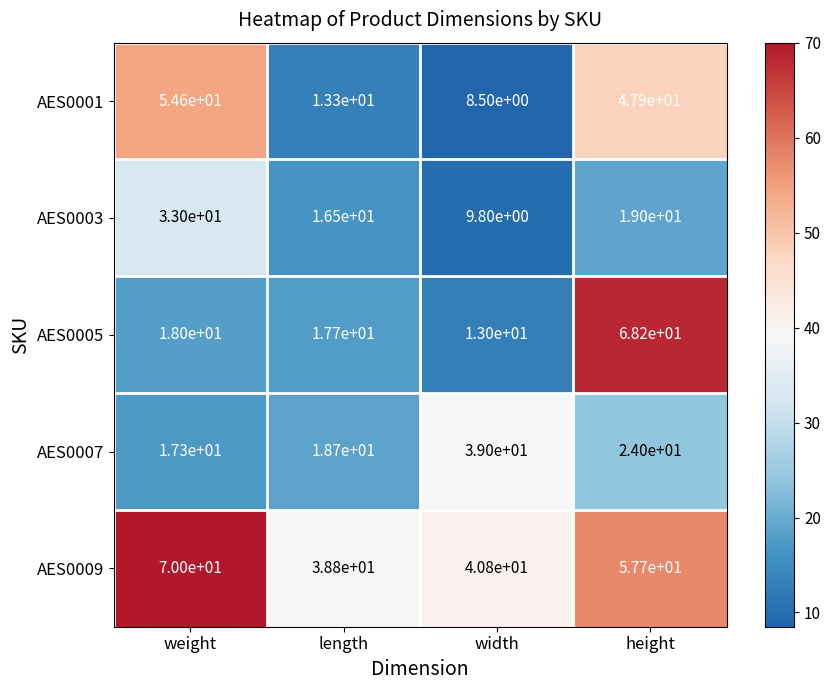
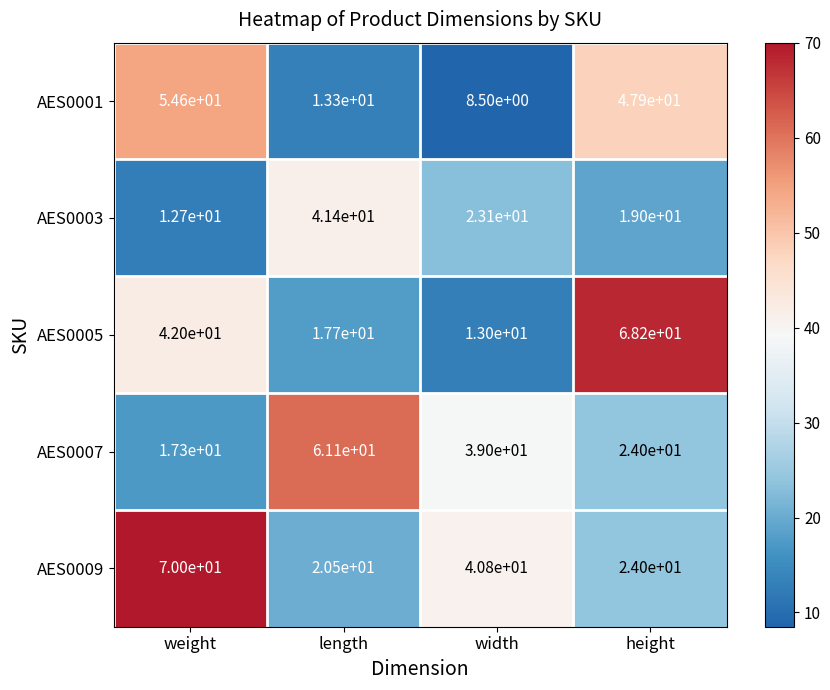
AES0003, weight: 3.30e+01 -> 1.27e+01
AES0003, length: 1.65e+01 -> 4.14e+01
AES0003, width: 9.80e+00 -> 2.31e+01
AES0005, weight: 1.80e+01 -> 4.20e+01
AES0007, length: 1.87e+01 -> 6.11e+01
AES0009, length: 3.88e+01 -> 2.05e+01
AES0009, height: 5.77e+01 -> 2.40e+01
